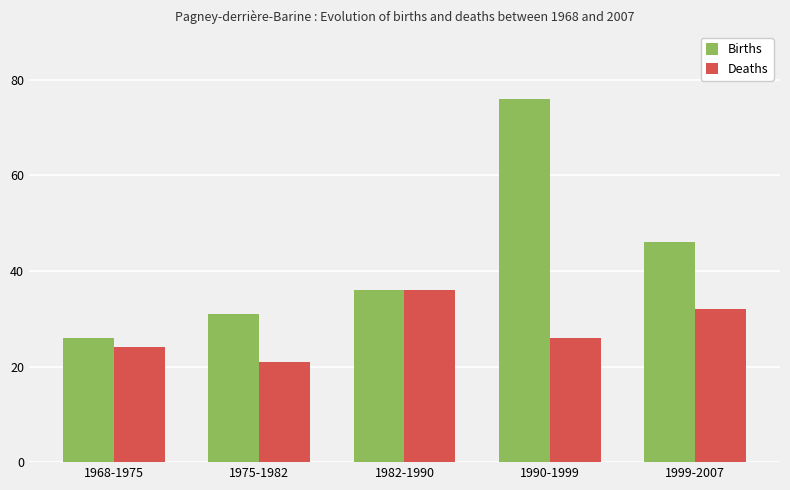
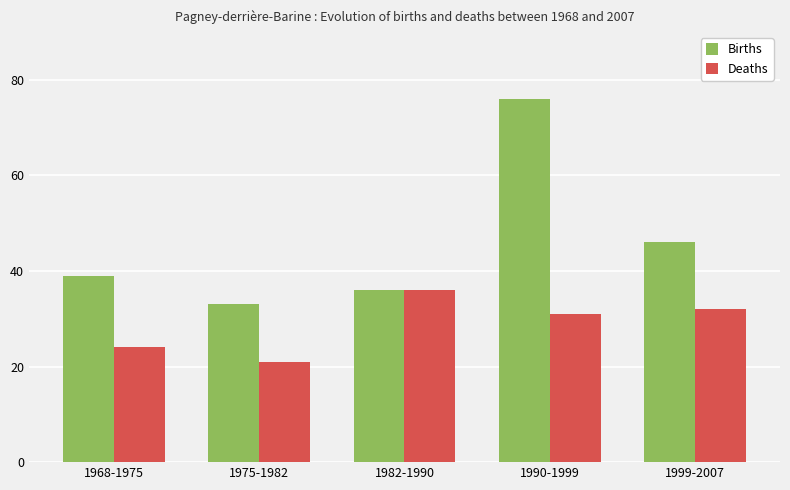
Births, 1968-1975: 26 -> 39
Births, 1975-1982: 31 -> 33
Deaths, 1990-1999: 26 -> 31
